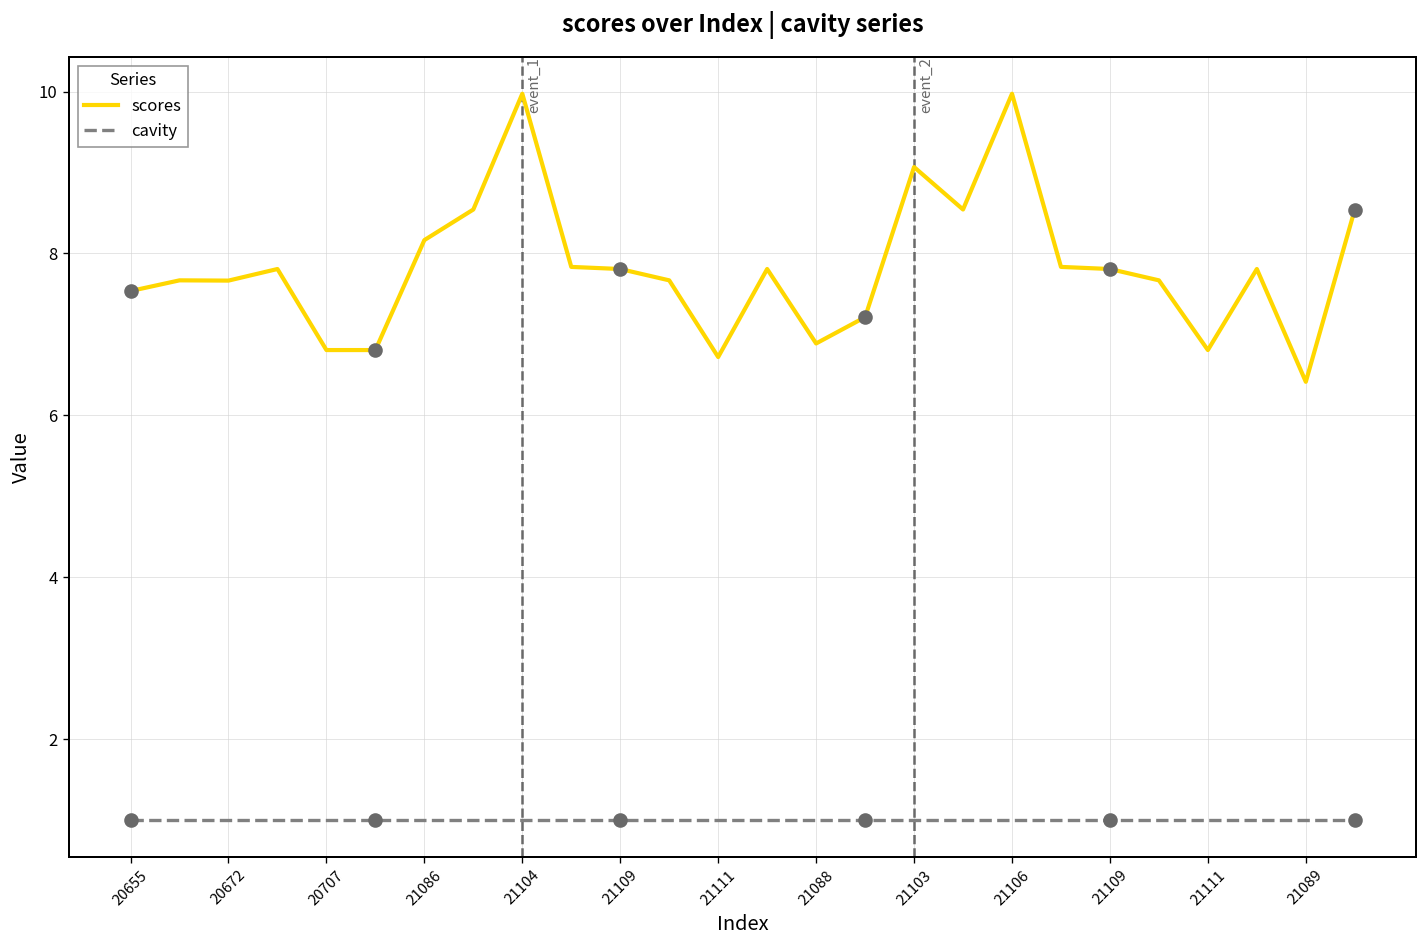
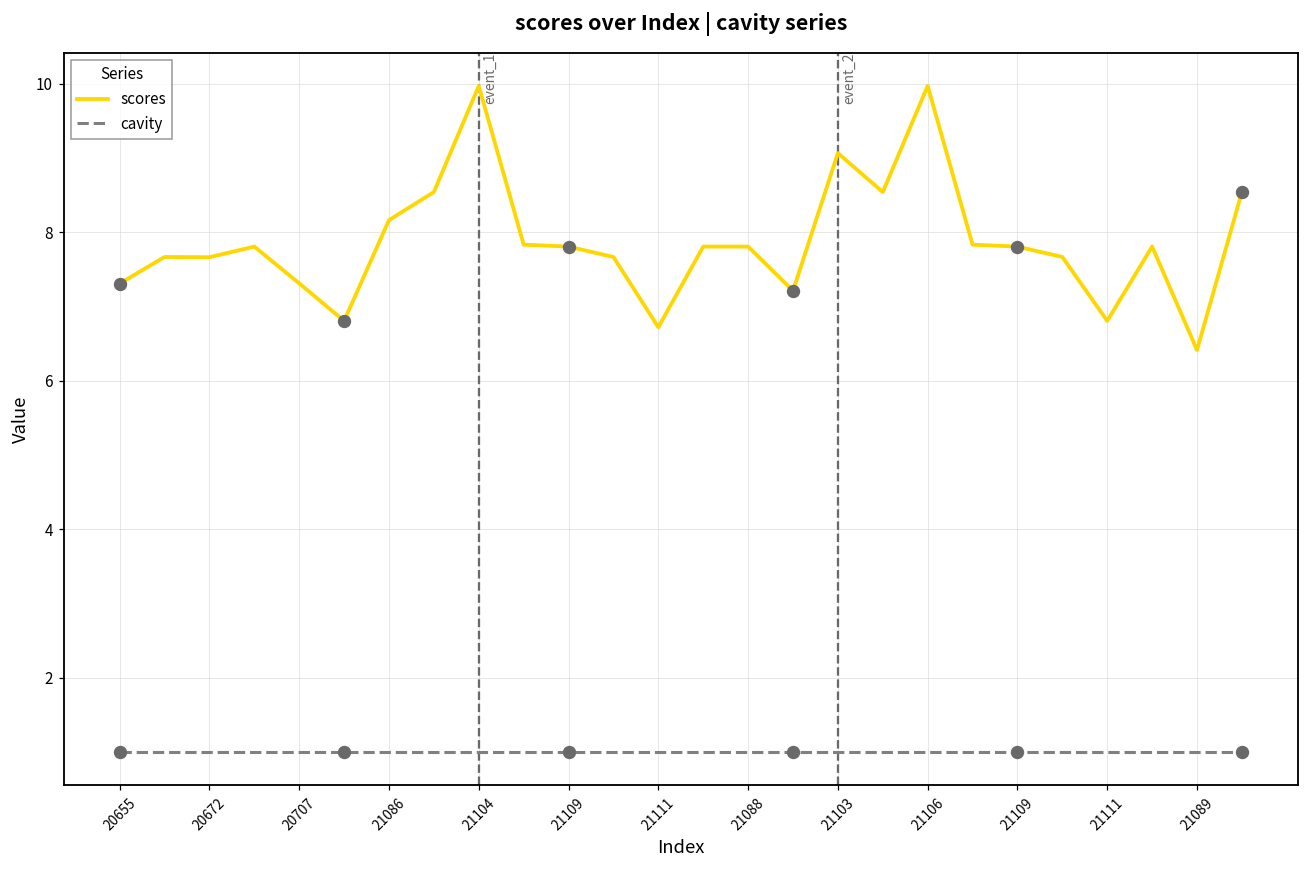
scores, 20655: 7.5 -> 7.3
scores, 20707: 6.8 -> 7.3
scores, 21088: 6.9 -> 7.8
